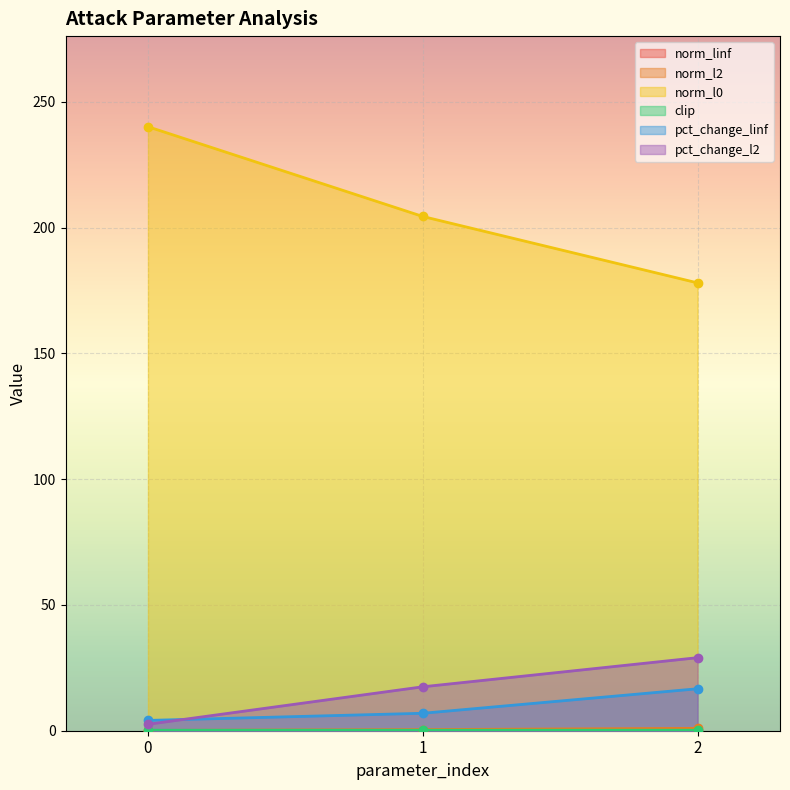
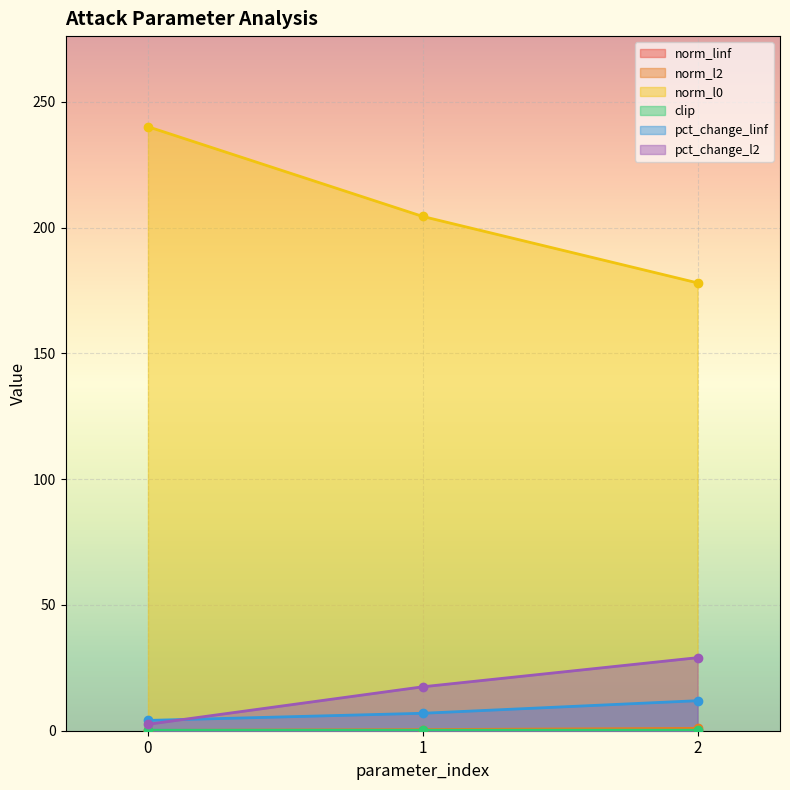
pct_change_linf, 2: 17 -> 12
